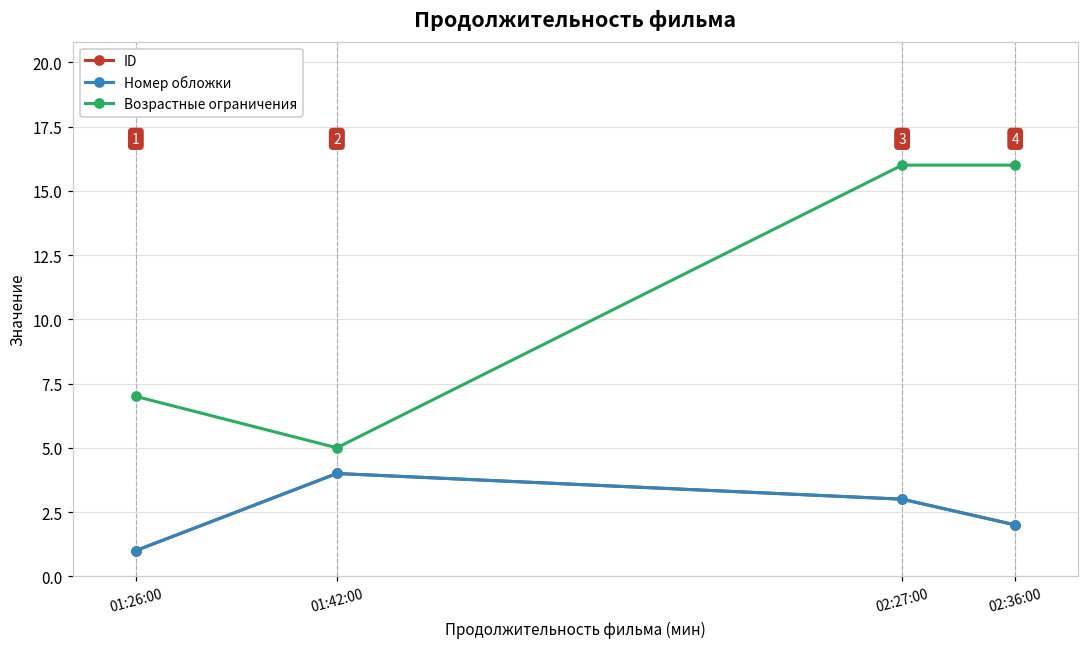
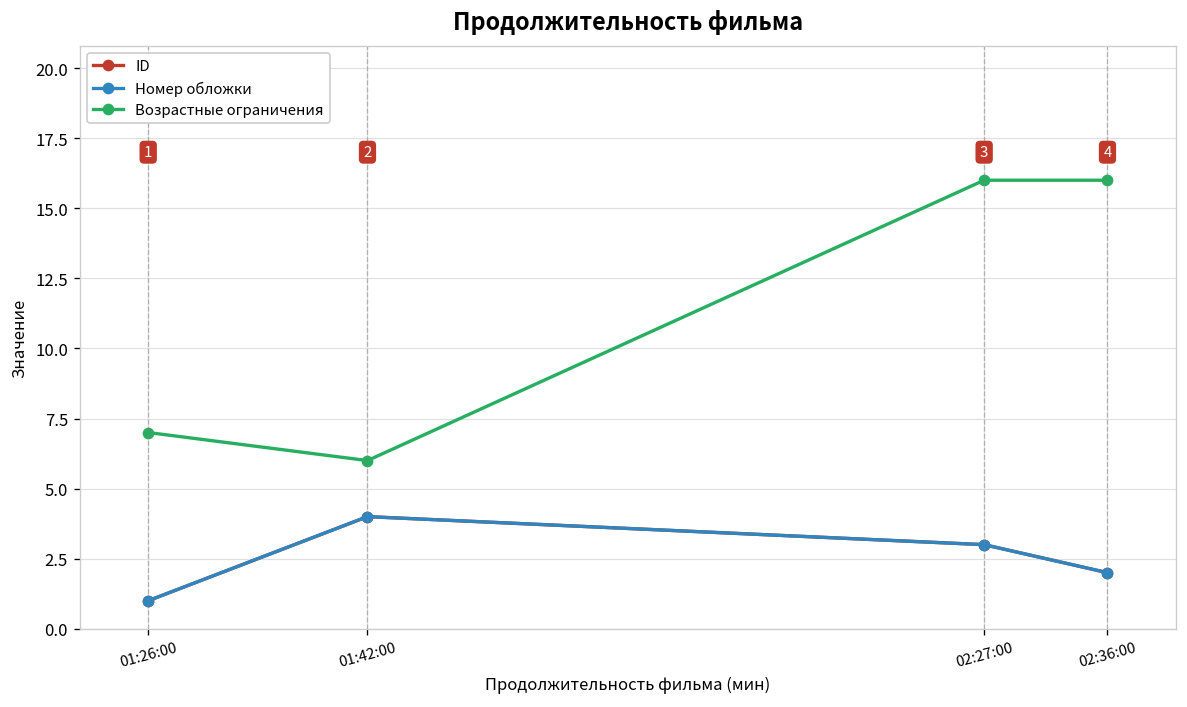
Возрастные ограничения, 01:42:00: 5 -> 6
